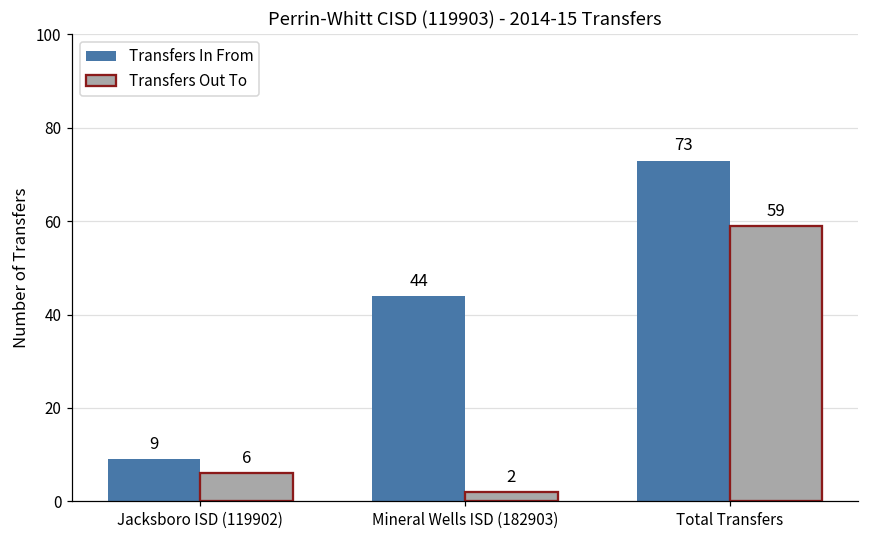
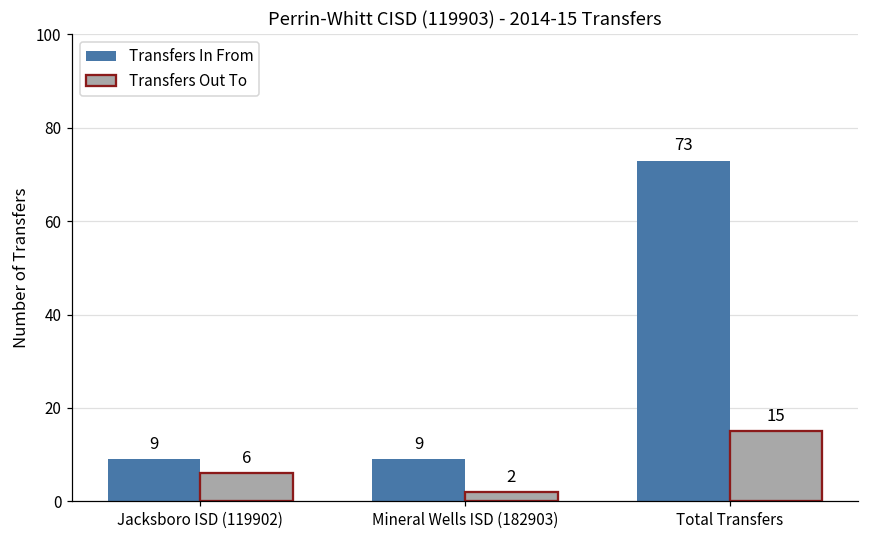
Transfers In From, Mineral Wells ISD (182903): 44 -> 9
Transfers Out To, Total Transfers: 59 -> 15
